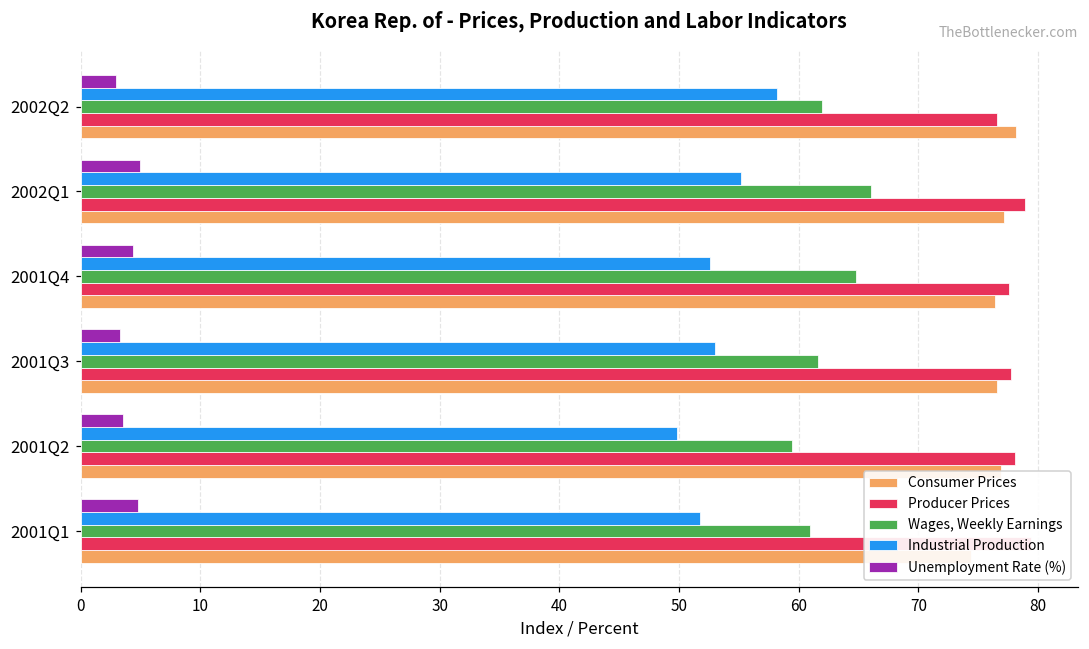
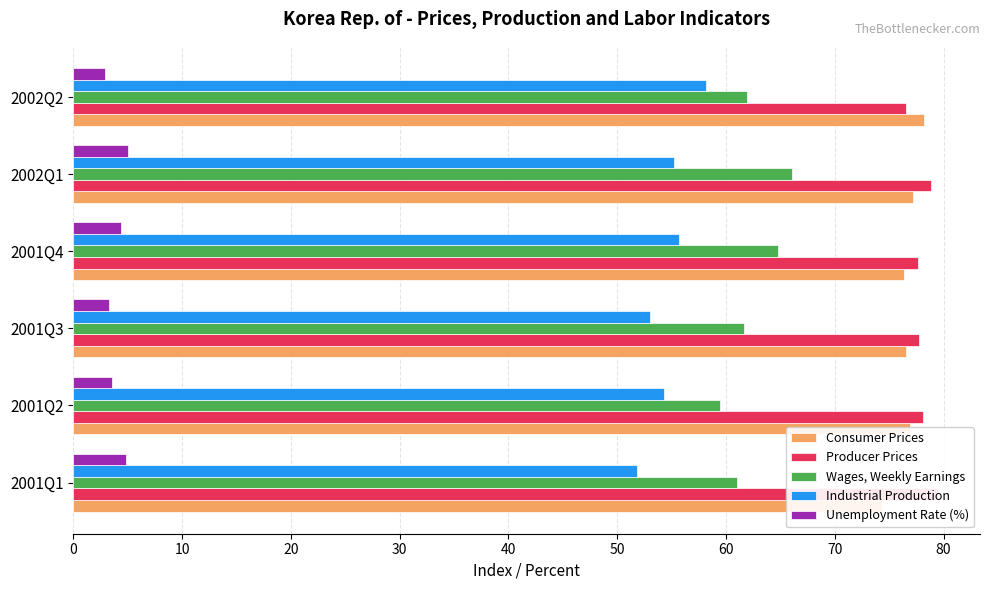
Industrial Production, 2001Q4: 52.6 -> 55.7
Industrial Production, 2001Q2: 49.8 -> 54.3
